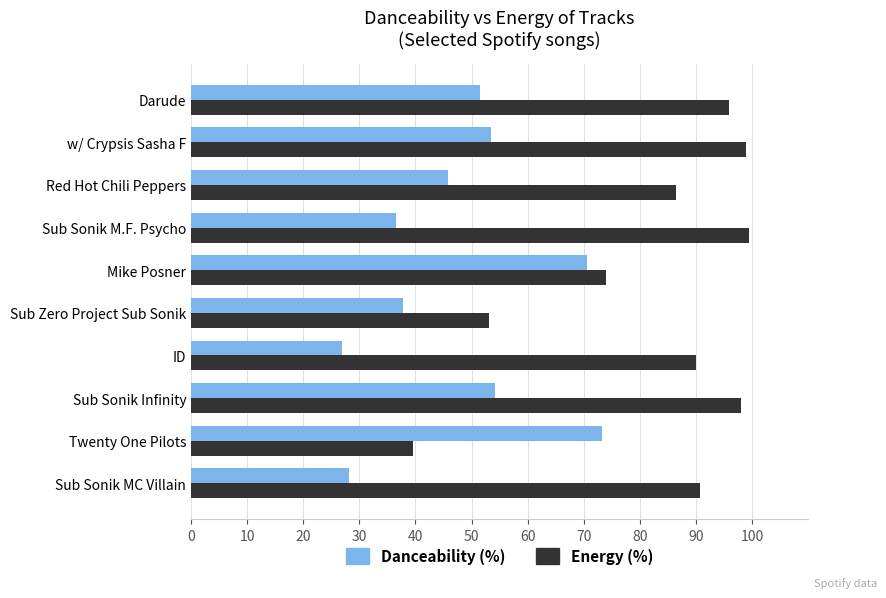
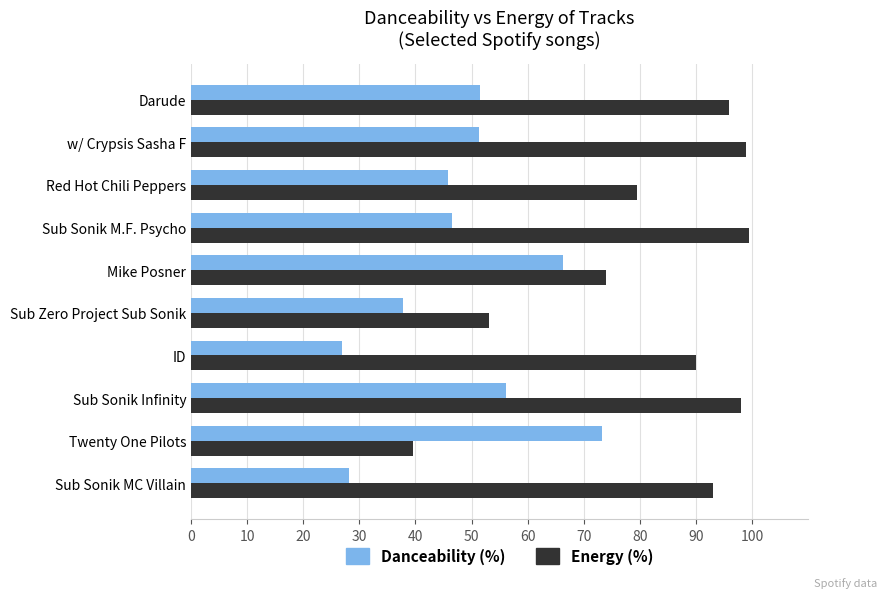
Danceability (%), w/ Crypsis Sasha F: 53 -> 51
Energy (%), Red Hot Chili Peppers: 87 -> 80
Danceability (%), Sub Sonik M.F. Psycho: 37 -> 47
Danceability (%), Mike Posner: 71 -> 66
Danceability (%), Sub Sonik Infinity: 54 -> 56
Energy (%), Sub Sonik MC Villain: 91 -> 93
